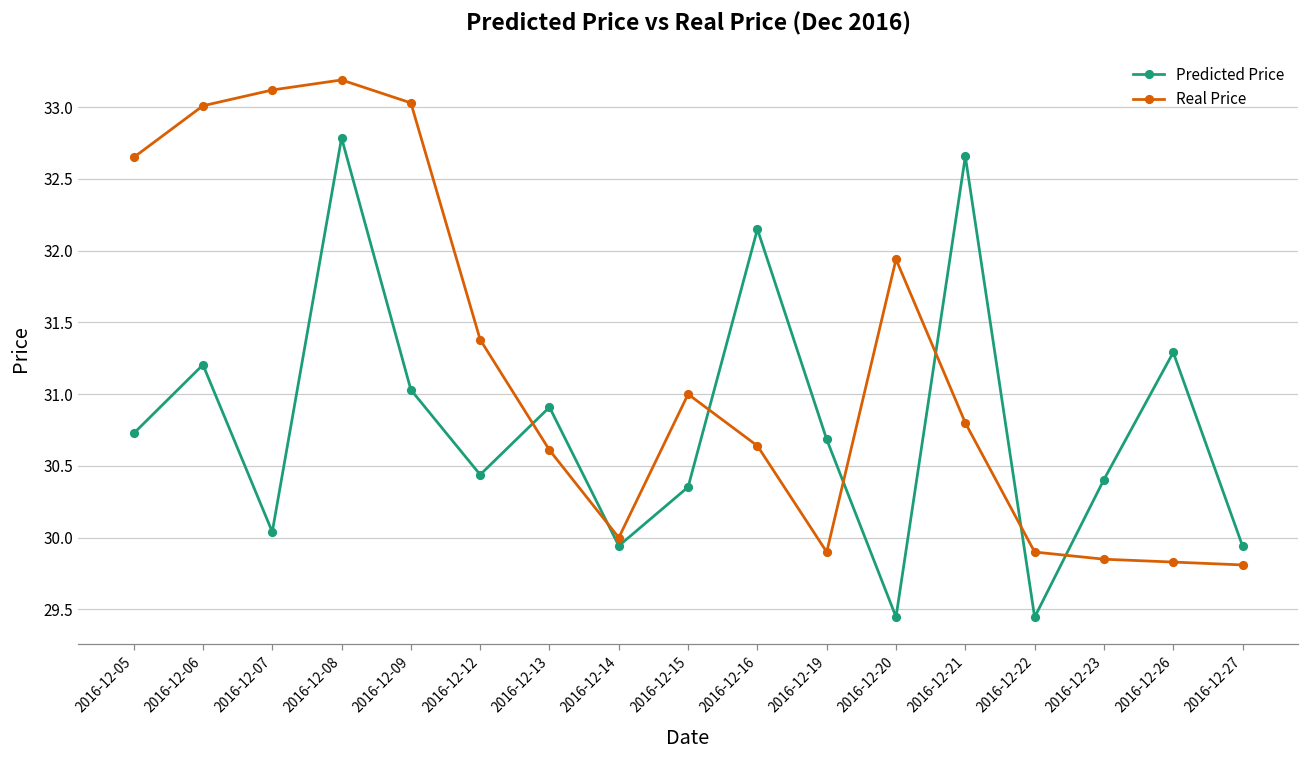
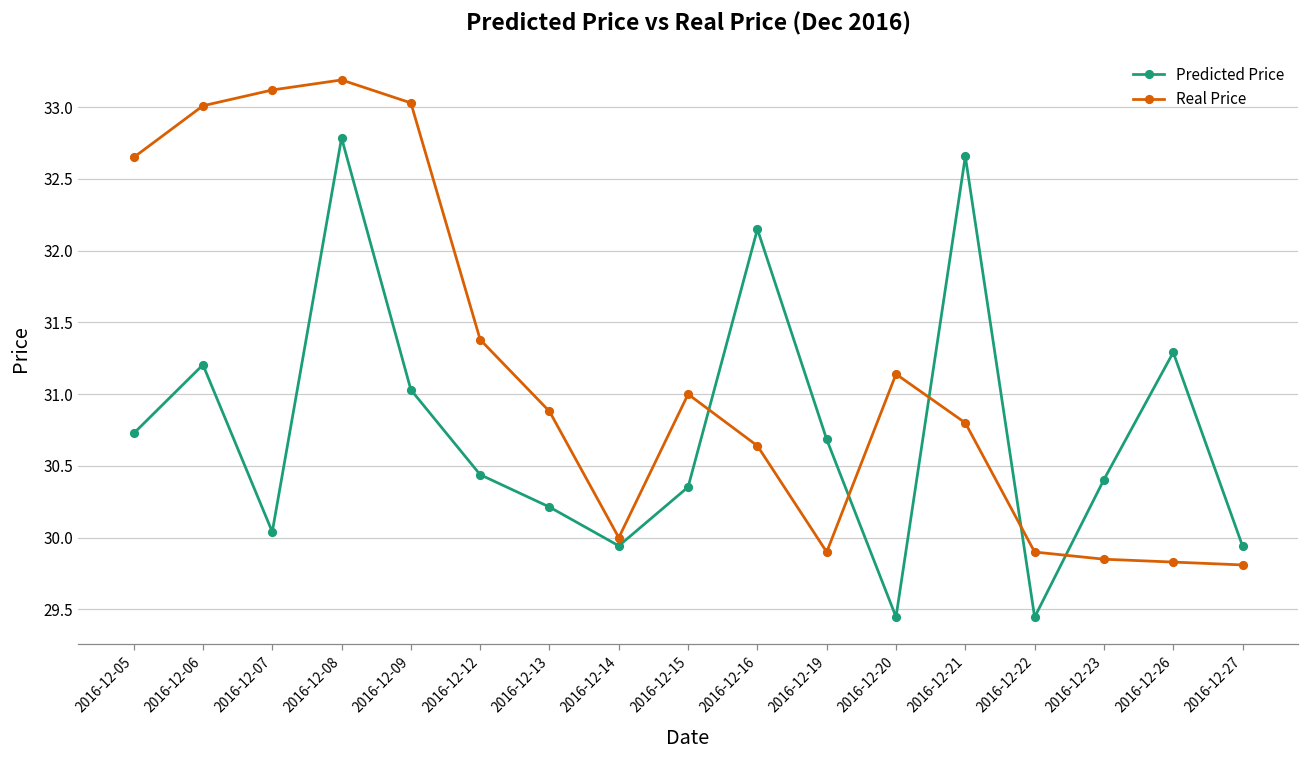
Predicted Price, 2016-12-13: 30.91 -> 30.21
Real Price, 2016-12-13: 30.61 -> 30.88
Real Price, 2016-12-20: 31.94 -> 31.14
